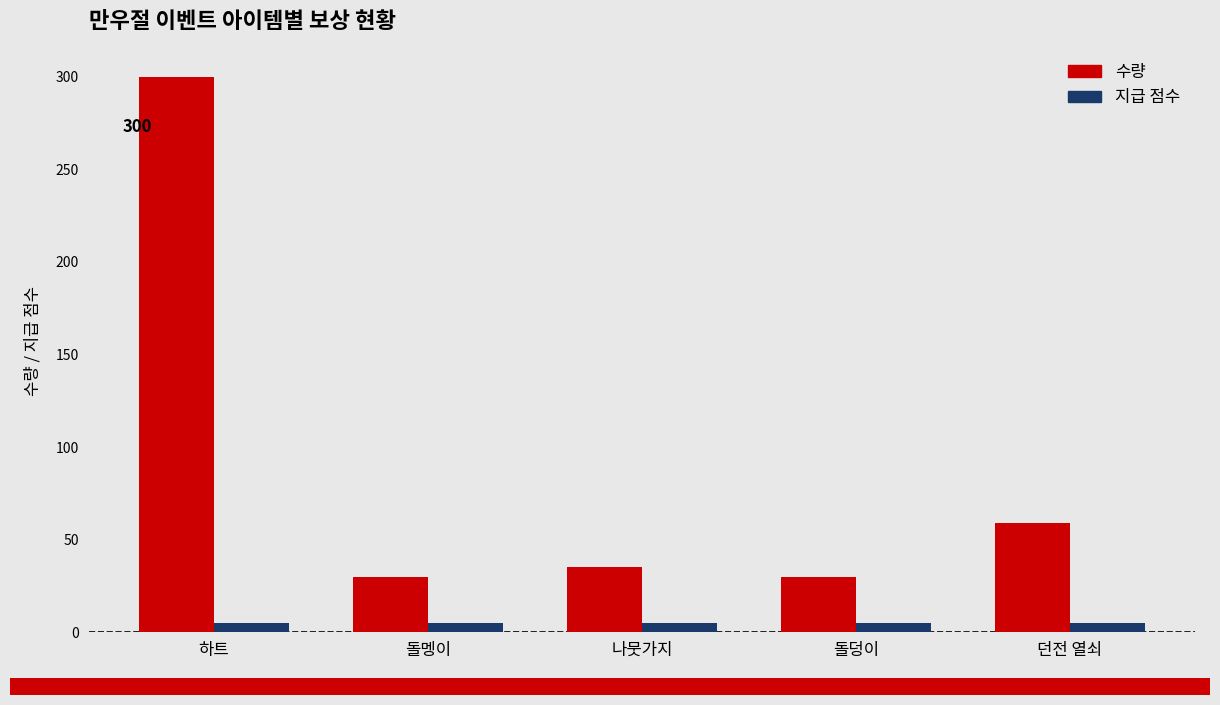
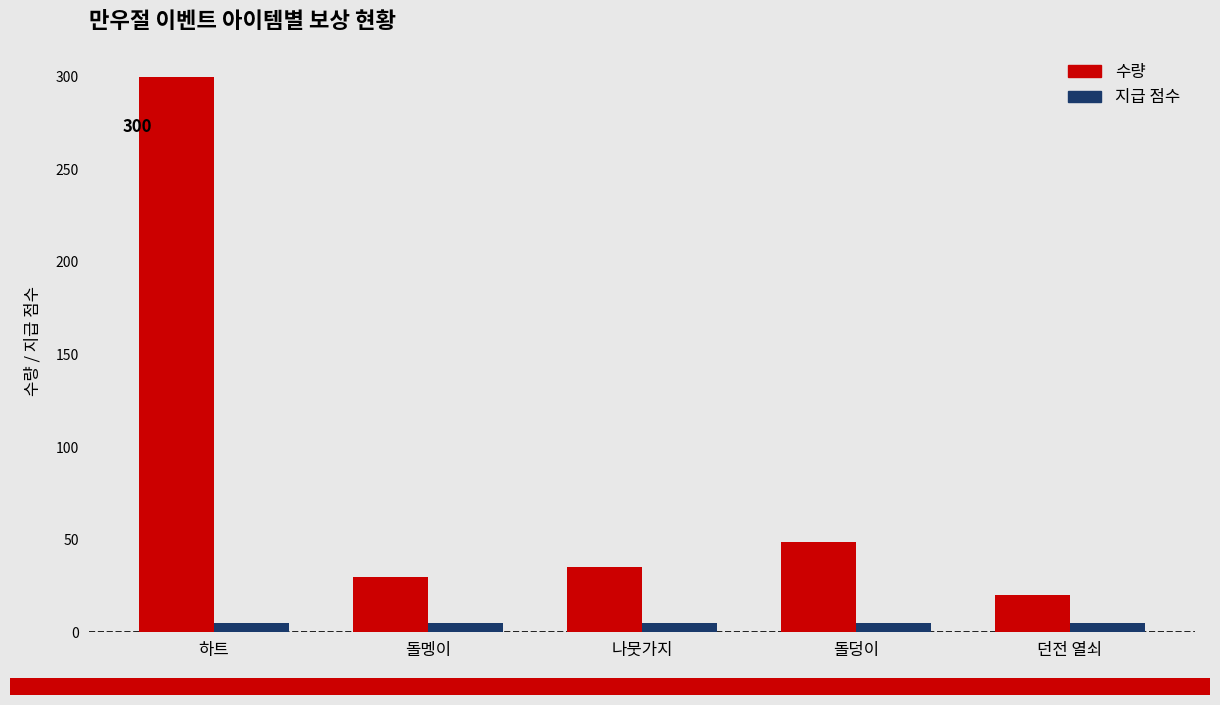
수량, 돌덩이: 30 -> 49
수량, 던전 열쇠: 59 -> 20
